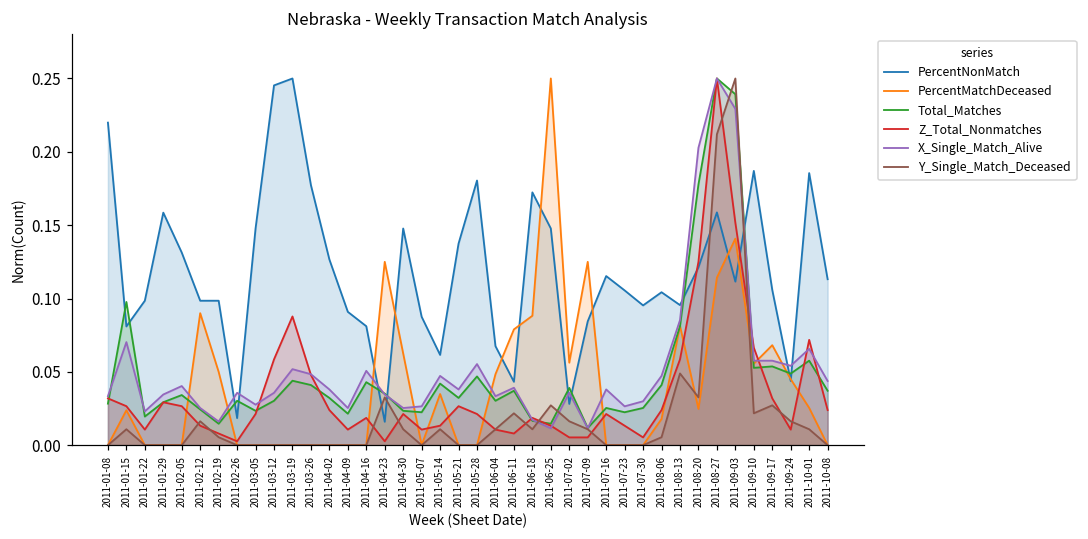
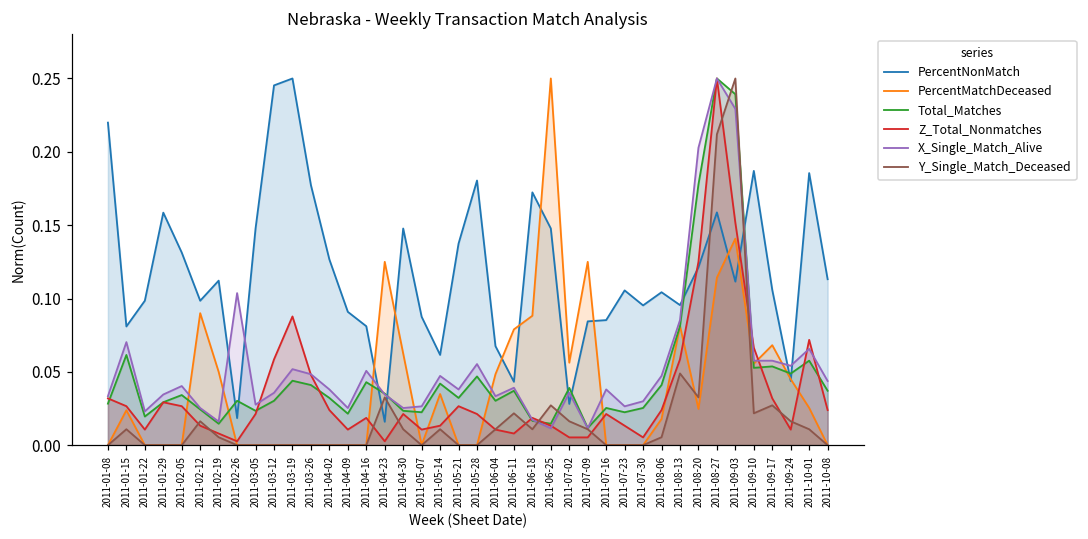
Total_Matches, 2011-01-15: 0.098 -> 0.062
PercentNonMatch, 2011-02-19: 0.098 -> 0.112
X_Single_Match_Alive, 2011-02-26: 0.036 -> 0.104
PercentNonMatch, 2011-07-16: 0.115 -> 0.085
